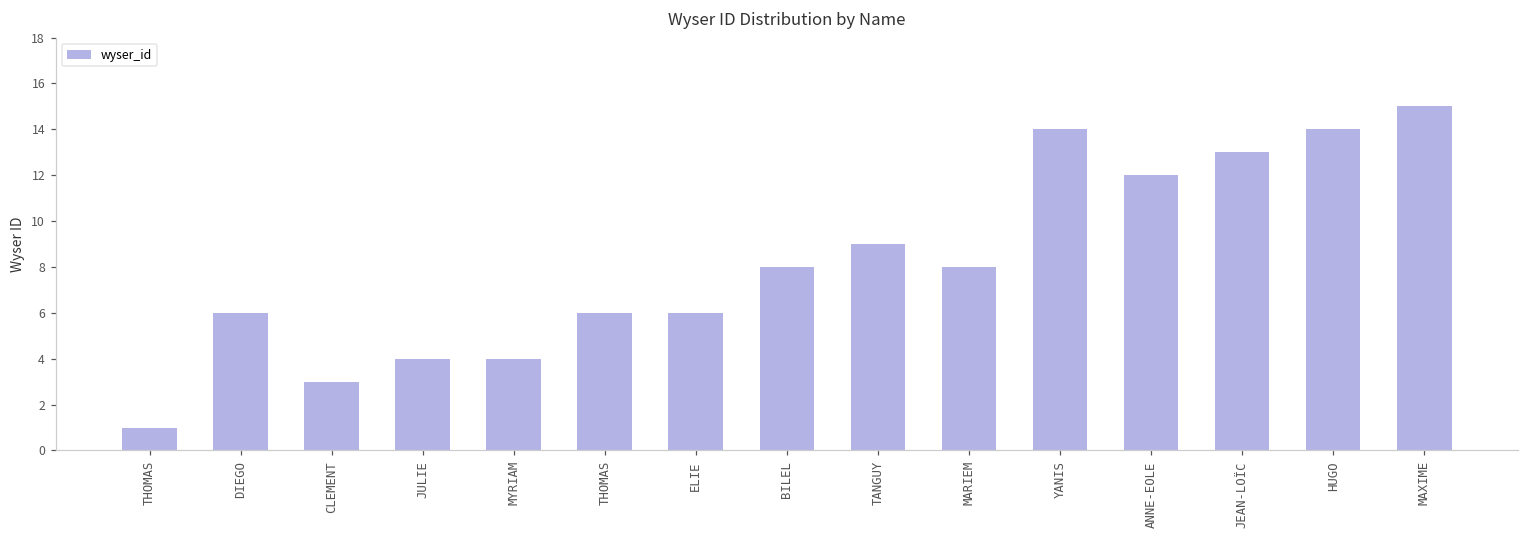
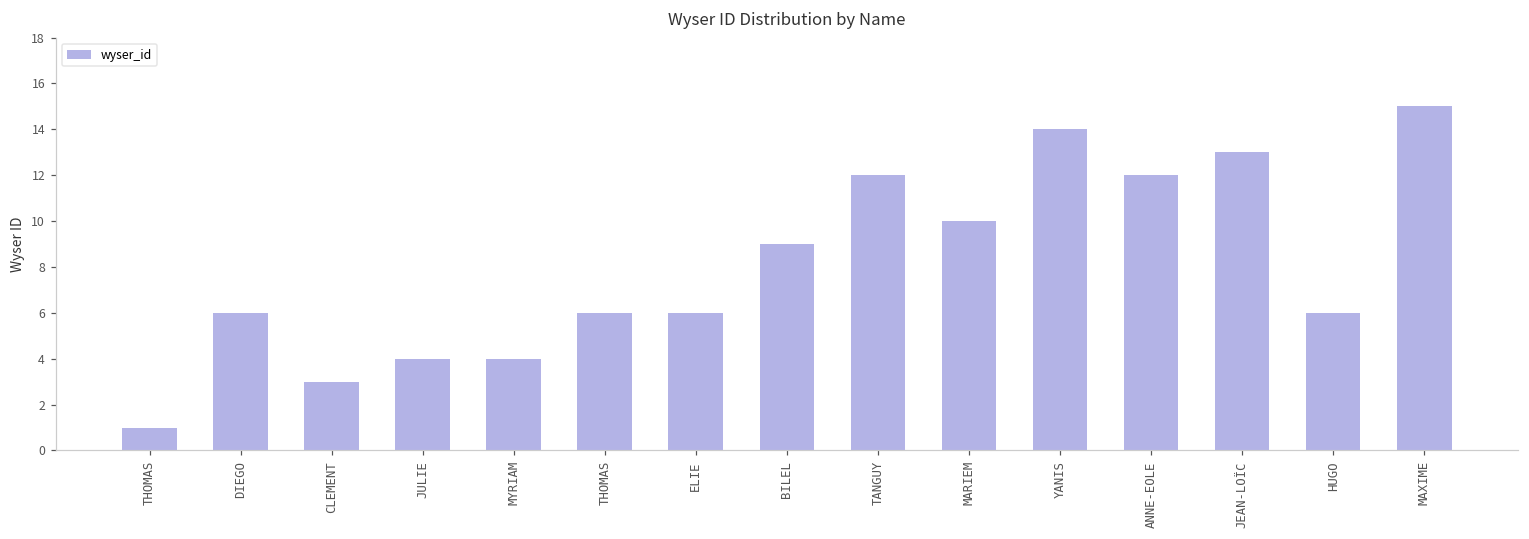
BILEL: 8 -> 9
TANGUY: 9 -> 12
MARIEM: 8 -> 10
HUGO: 14 -> 6
